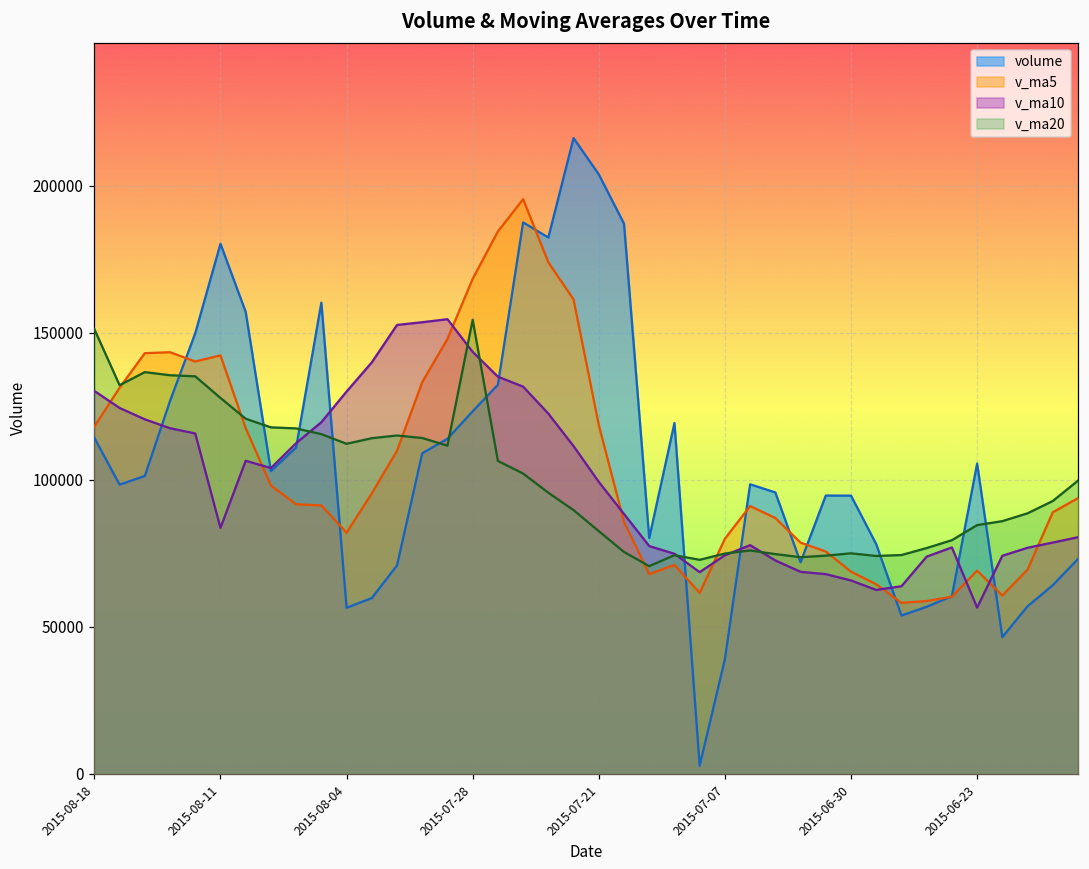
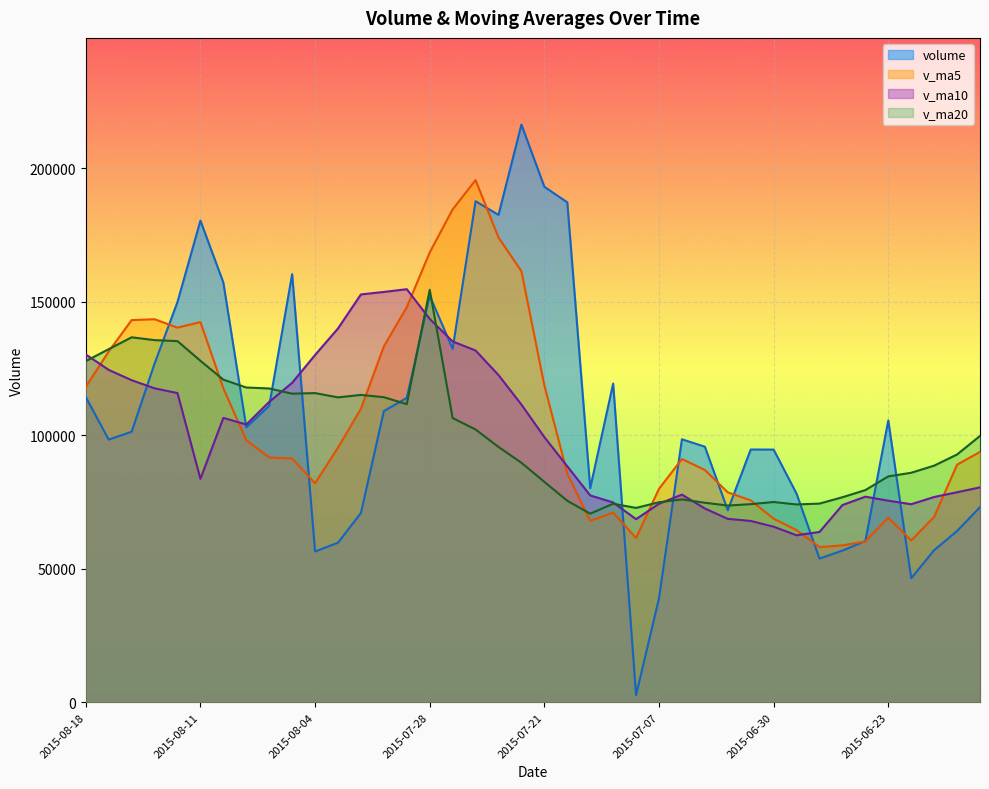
v_ma20, 2015-08-18: 151000 -> 128000
v_ma20, 2015-08-04: 112000 -> 116000
volume, 2015-07-28: 123000 -> 152000
volume, 2015-07-21: 204000 -> 193000
v_ma10, 2015-06-23: 57000 -> 75000
